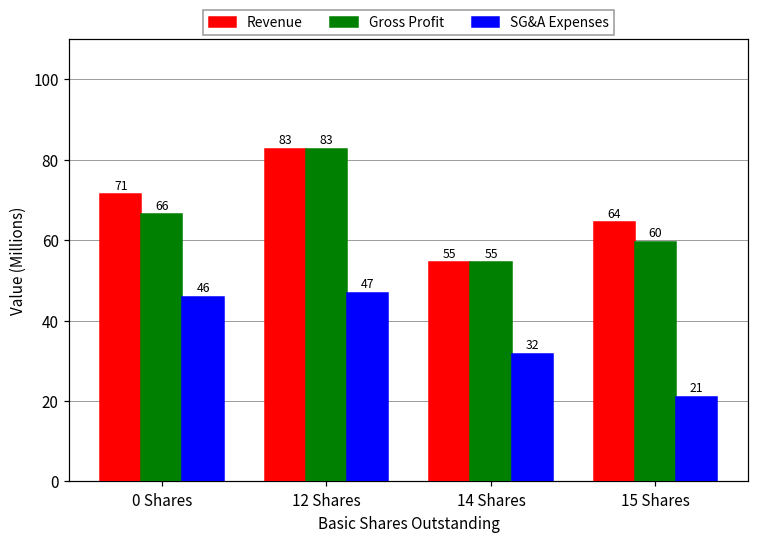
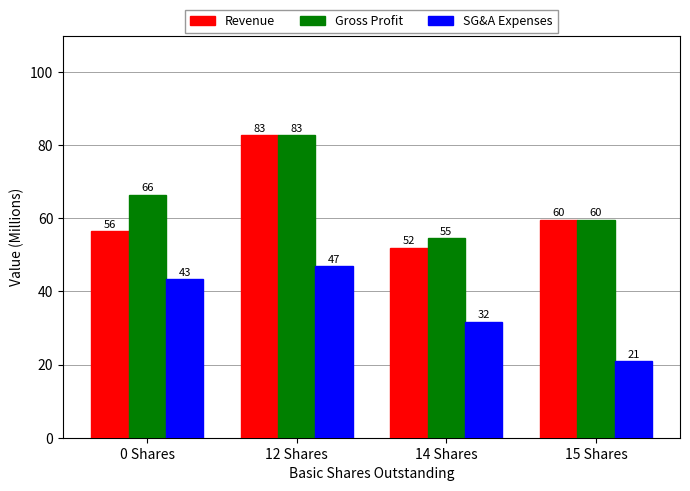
Revenue, 0 Shares: 71 -> 56
SG&A Expenses, 0 Shares: 46 -> 43
Revenue, 14 Shares: 55 -> 52
Revenue, 15 Shares: 64 -> 60
